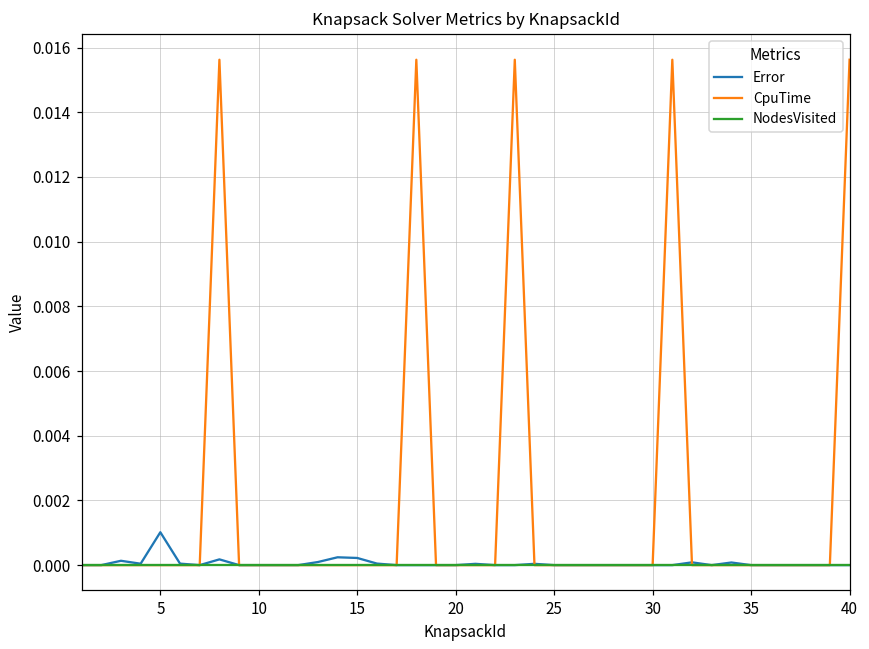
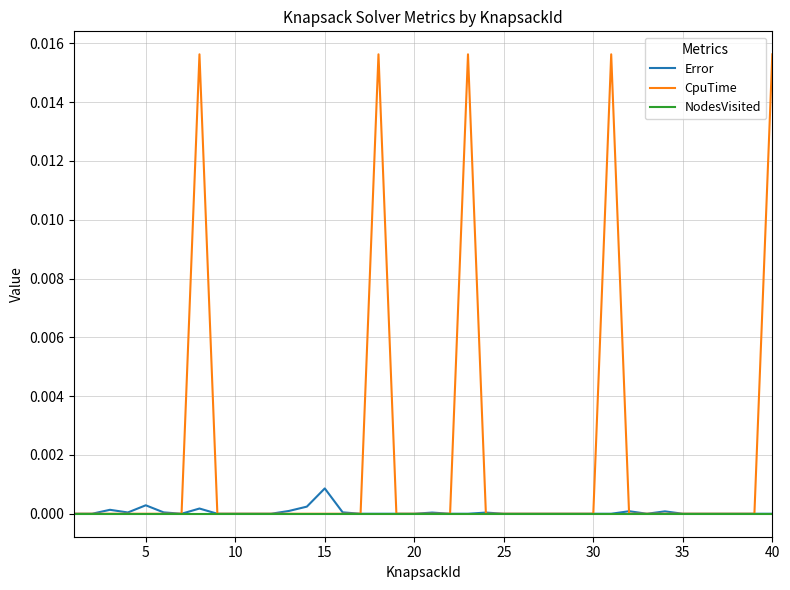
Error, 5: 0.0010 -> 0.0003
Error, 15: 0.0002 -> 0.0009
